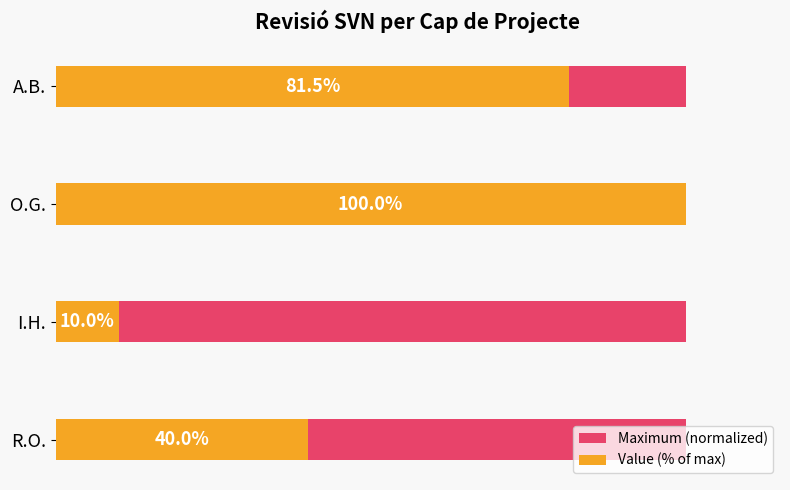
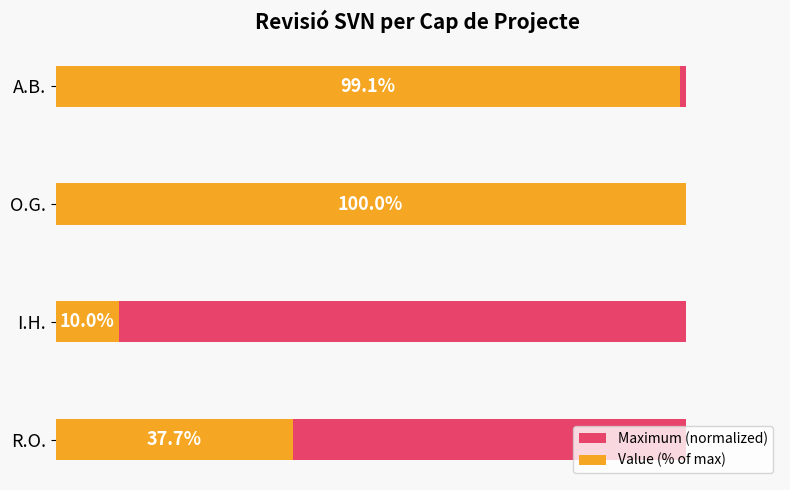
Value (% of max), A.B.: 81.5% -> 99.1%
Value (% of max), R.O.: 40.0% -> 37.7%
